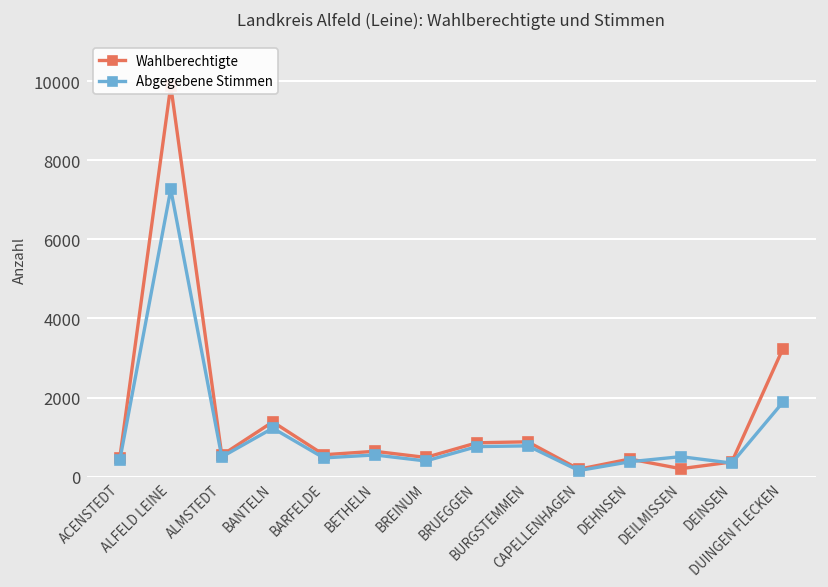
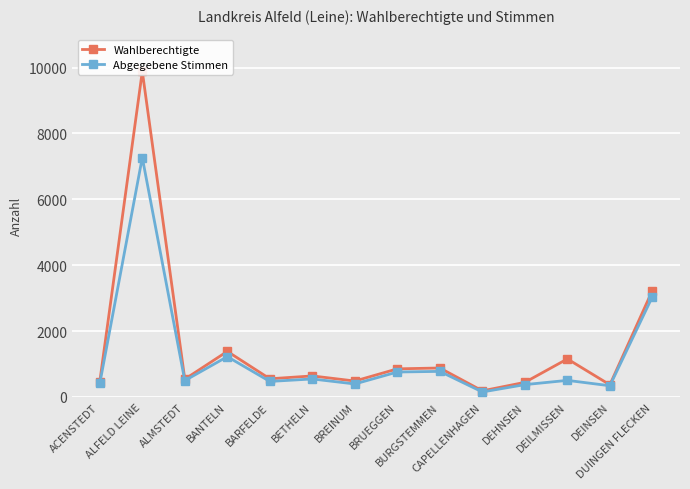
Wahlberechtigte, DEILMISSEN: 200 -> 1200
Abgegebene Stimmen, DUINGEN FLECKEN: 1900 -> 3000
